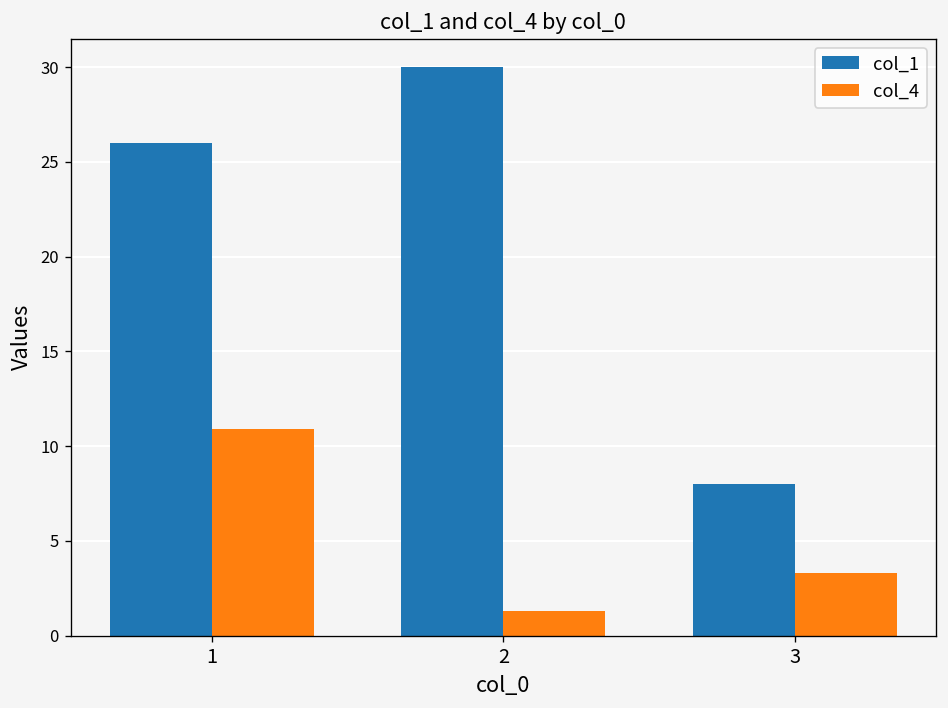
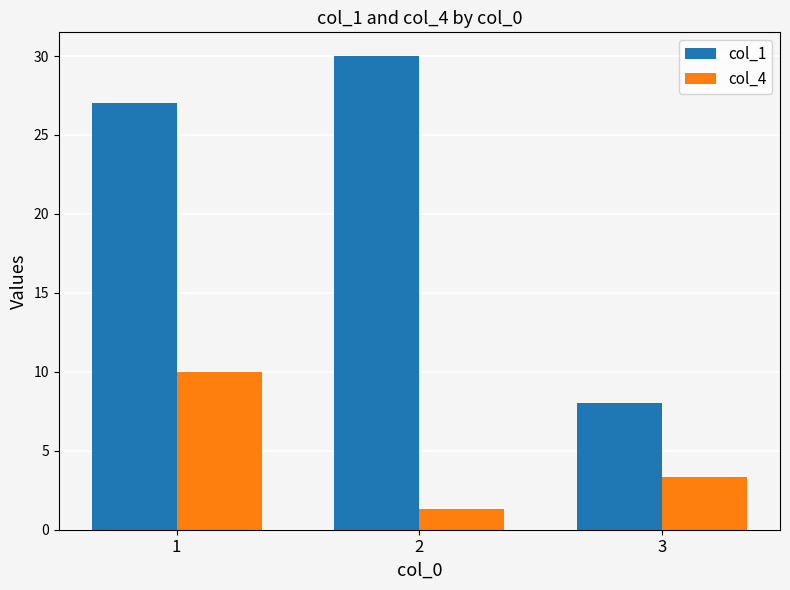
col_1, 1: 26 -> 27
col_4, 1: 10.9 -> 10.0
